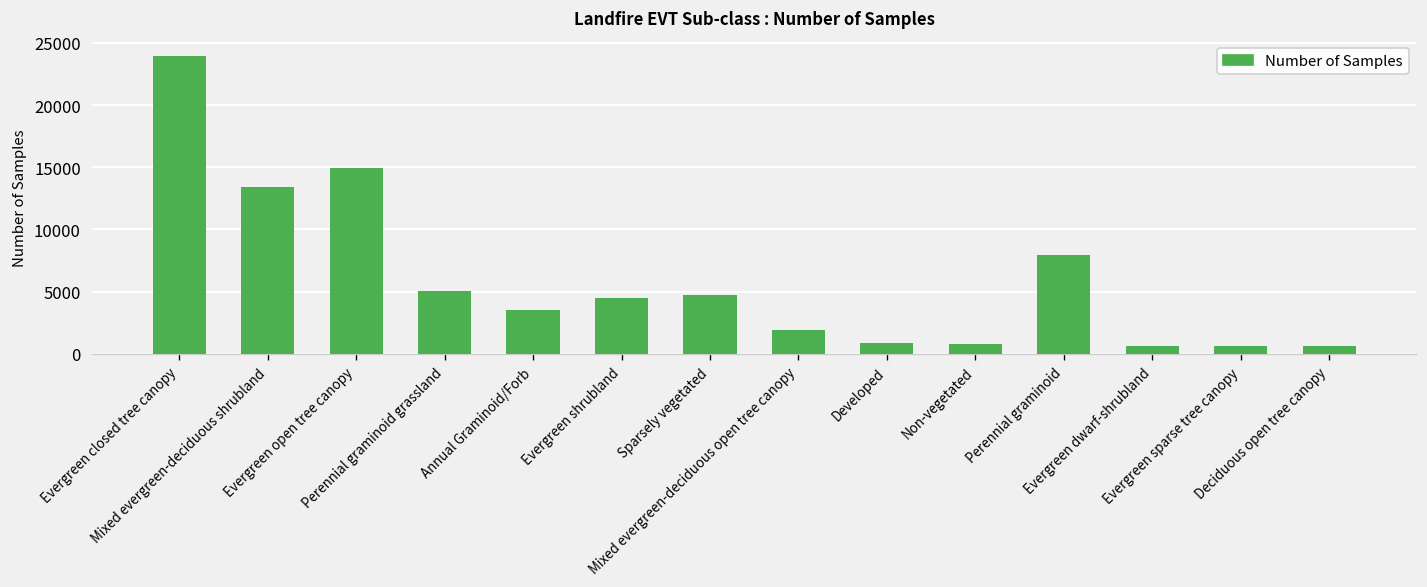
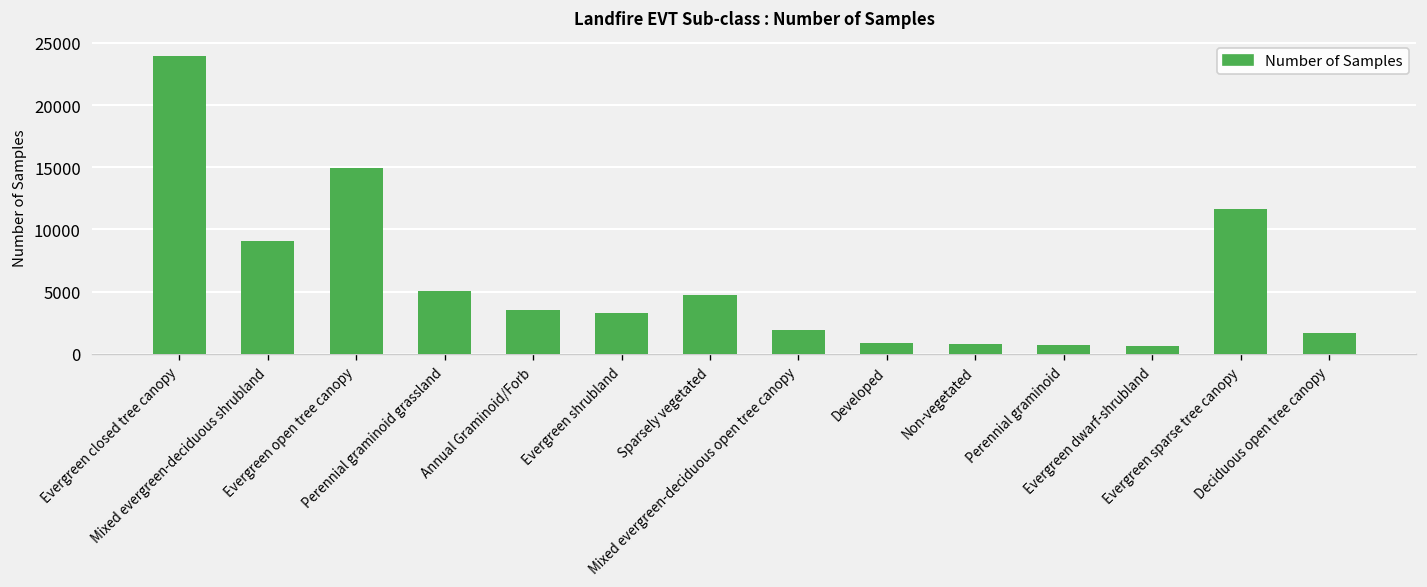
Mixed evergreen-deciduous shrubland: 13400 -> 9100
Evergreen shrubland: 4500 -> 3300
Perennial graminoid: 8000 -> 700
Evergreen sparse tree canopy: 600 -> 11600
Deciduous open tree canopy: 600 -> 1600
